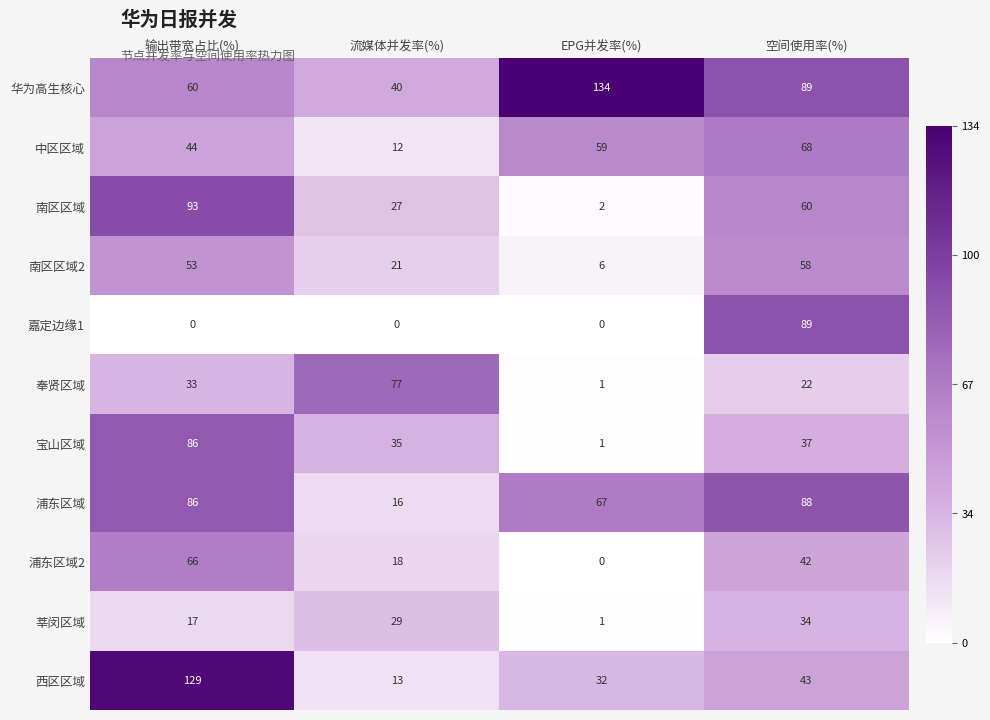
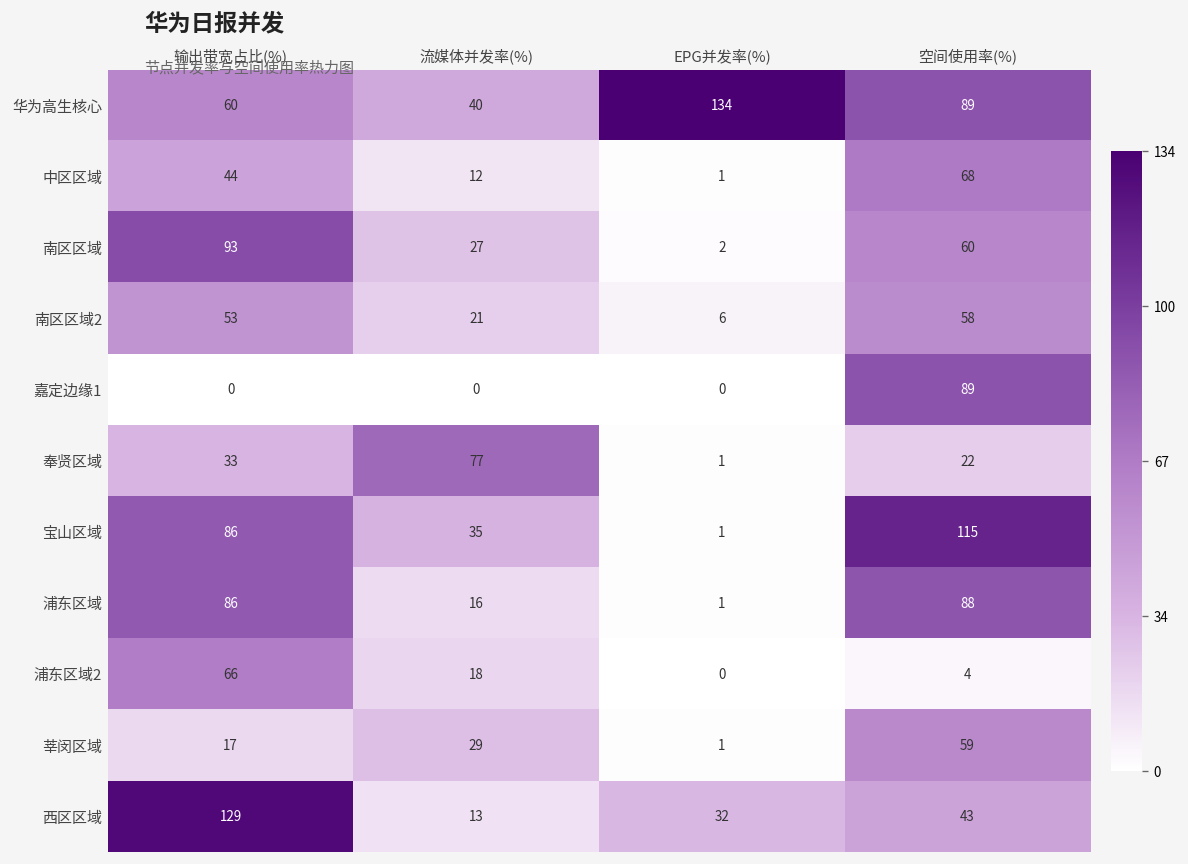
中区区域, EPG并发率(%): 59 -> 1
宝山区域, 空间使用率(%): 37 -> 115
浦东区域, EPG并发率(%): 67 -> 1
浦东区域2, 空间使用率(%): 42 -> 4
莘闵区域, 空间使用率(%): 34 -> 59
